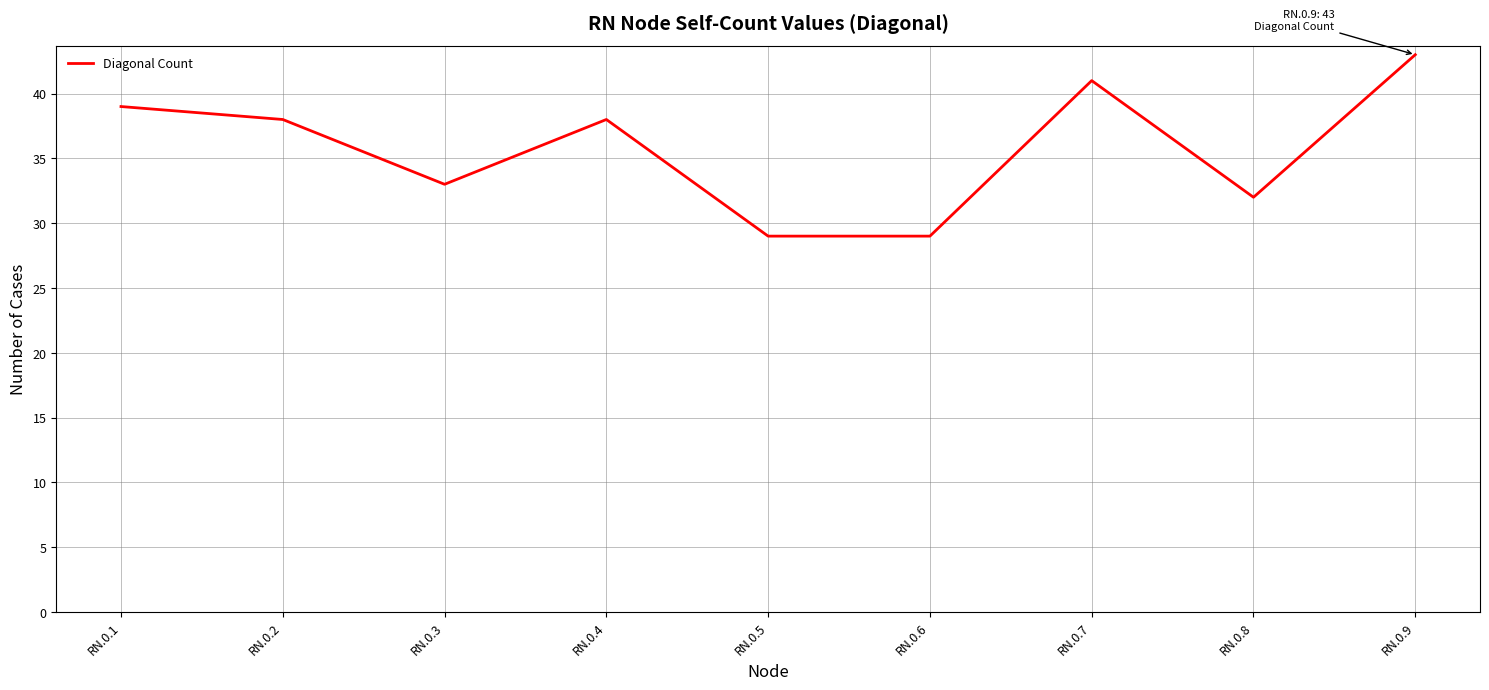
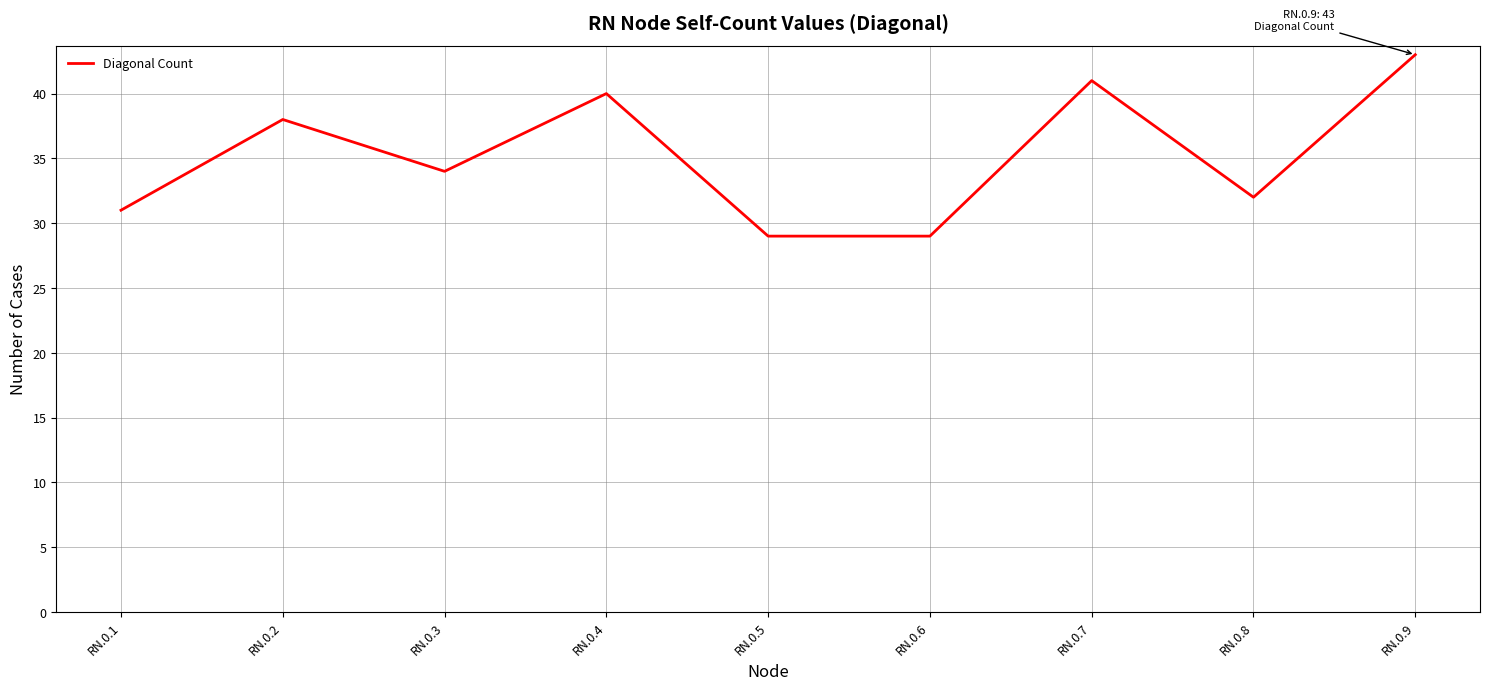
RN.0.1: 39 -> 31
RN.0.3: 33 -> 34
RN.0.4: 38 -> 40
